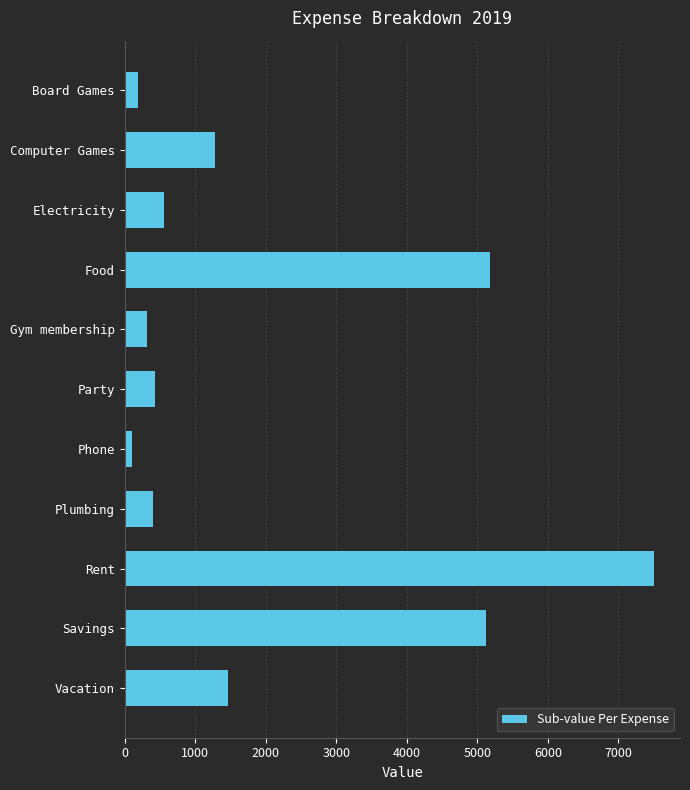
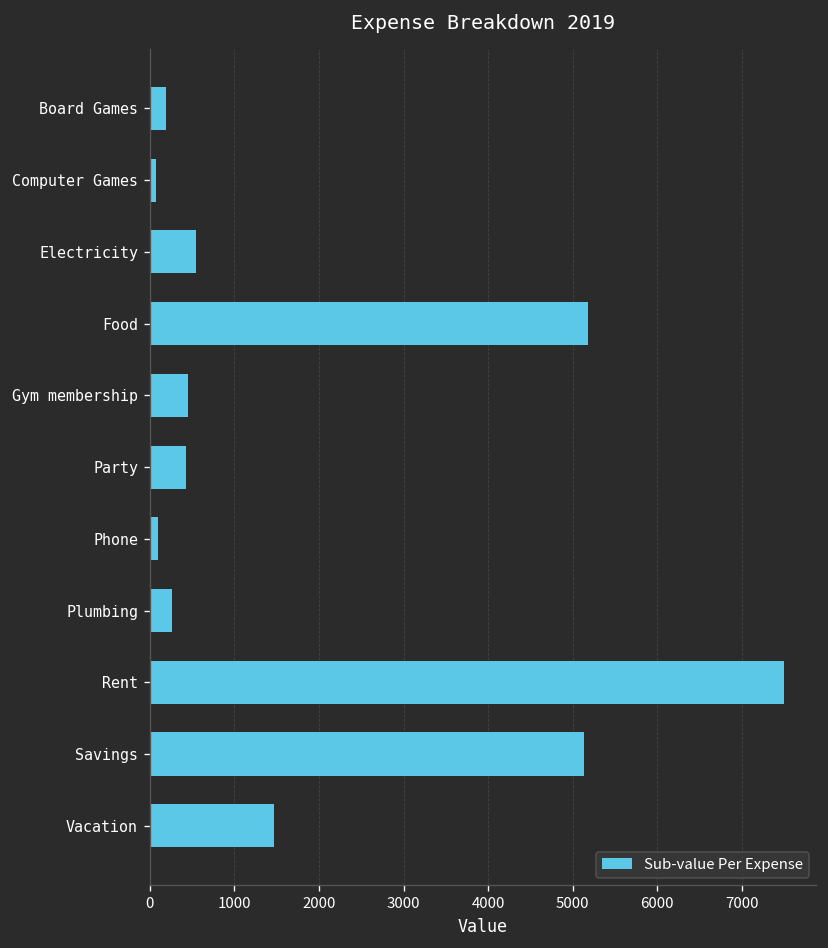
Computer Games: 1300 -> 100
Gym membership: 300 -> 500
Plumbing: 400 -> 300
